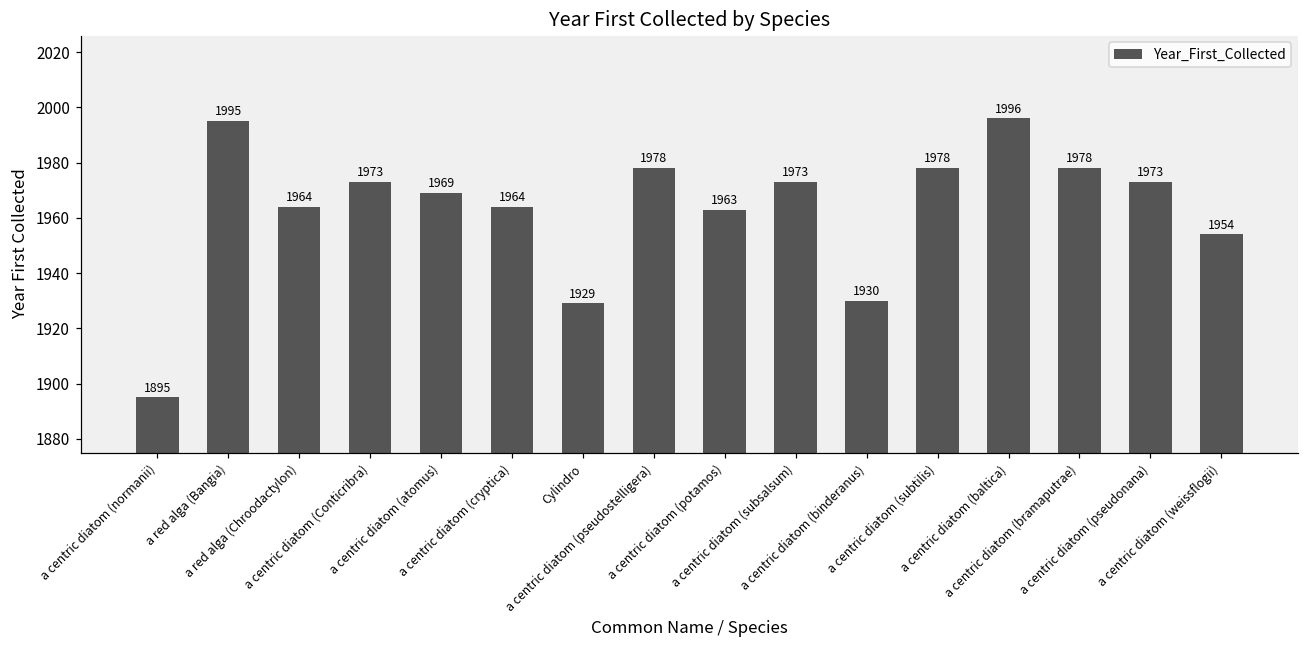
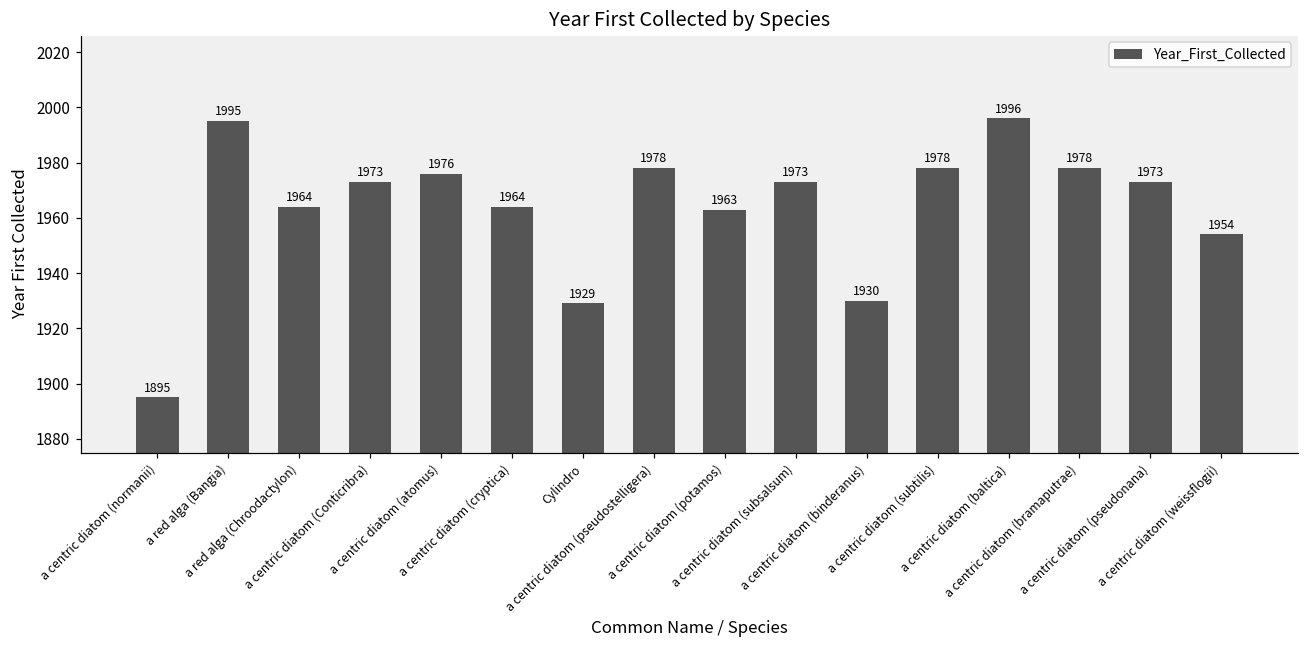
a centric diatom (atomus): 1969 -> 1976
